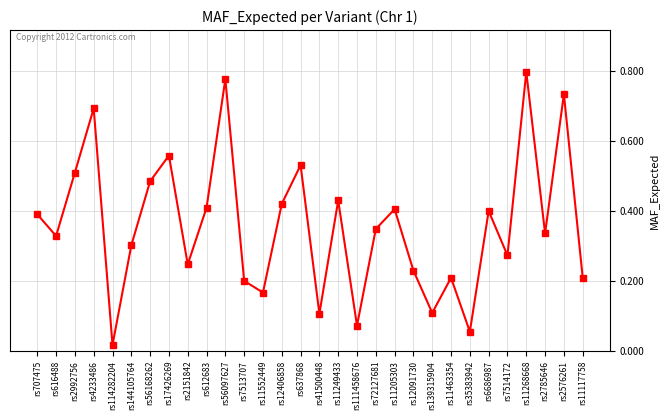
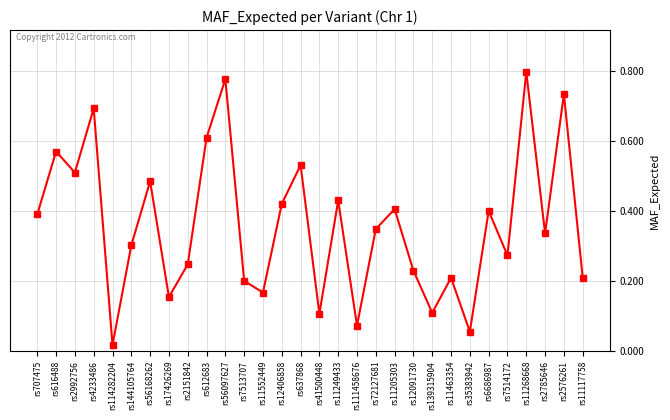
rs616488: 0.33 -> 0.57
rs17426269: 0.56 -> 0.15
rs612683: 0.41 -> 0.61
